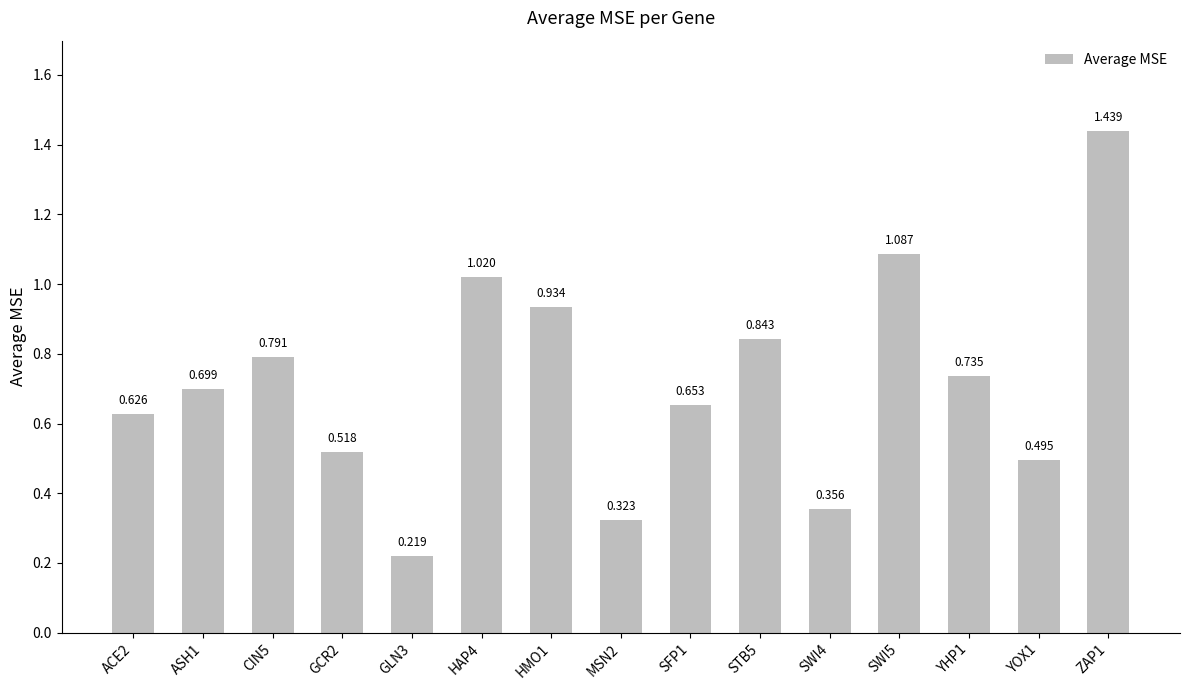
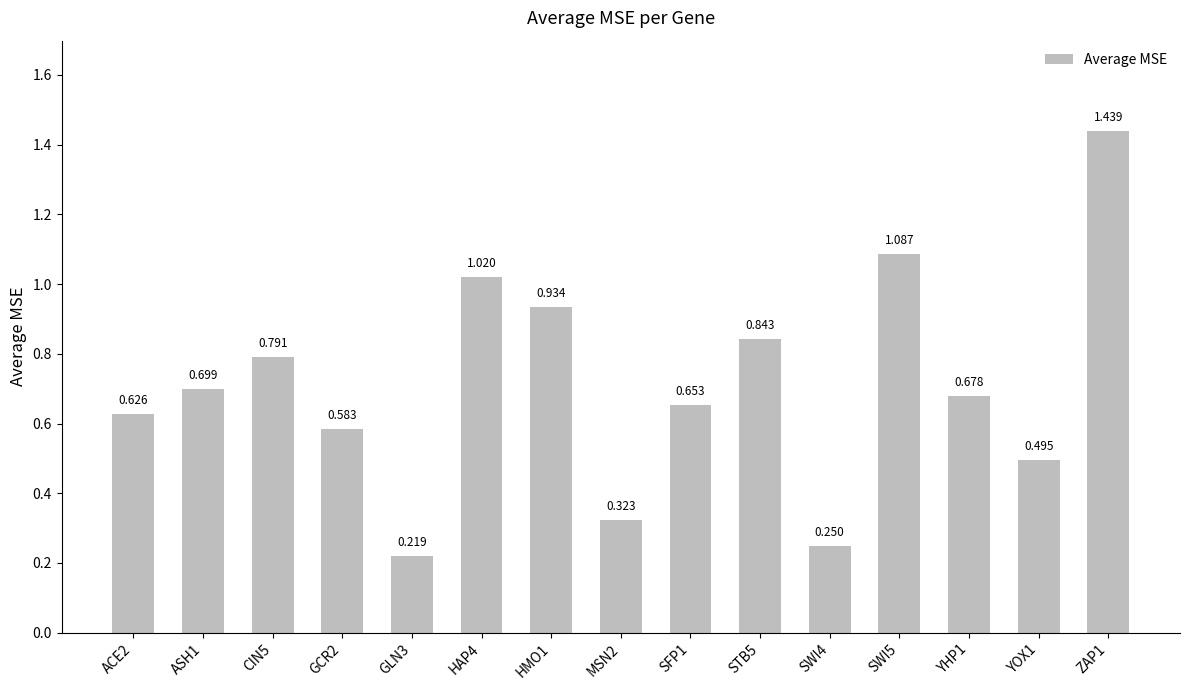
GCR2: 0.518 -> 0.583
SWI4: 0.356 -> 0.250
YHP1: 0.735 -> 0.678
